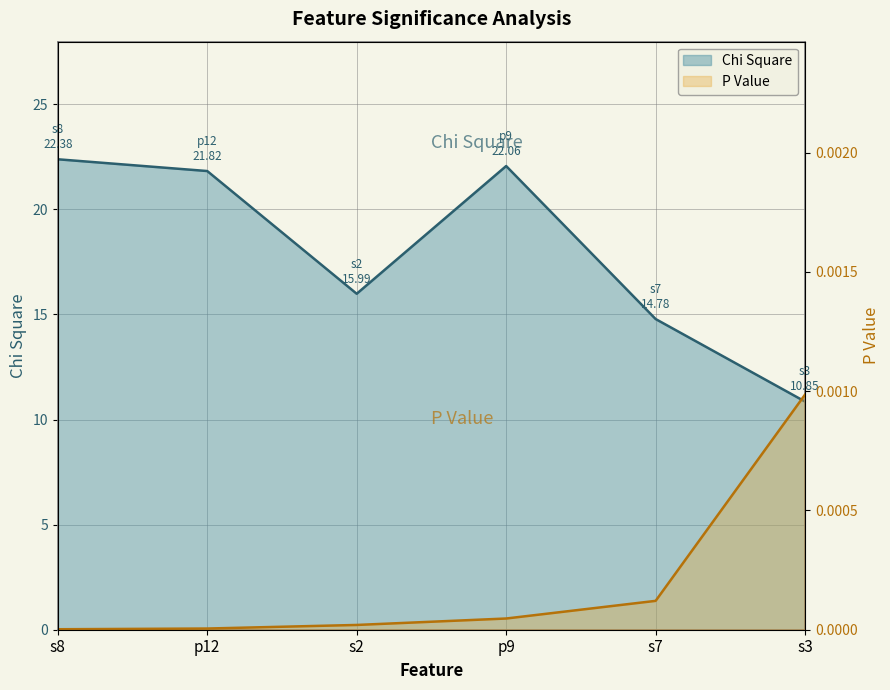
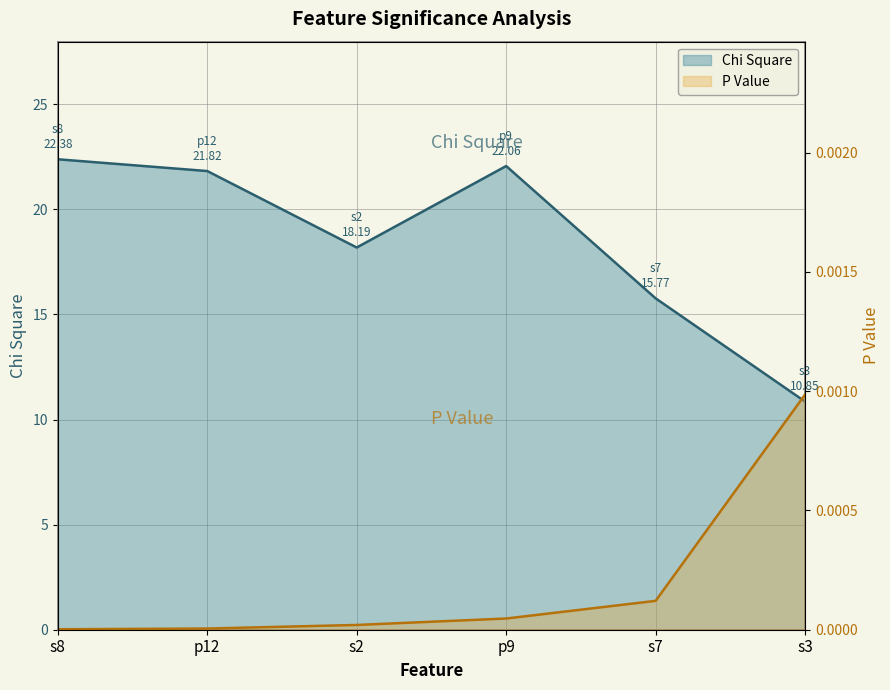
Chi Square, s2: 15.99 -> 18.19
Chi Square, s7: 14.78 -> 15.77
